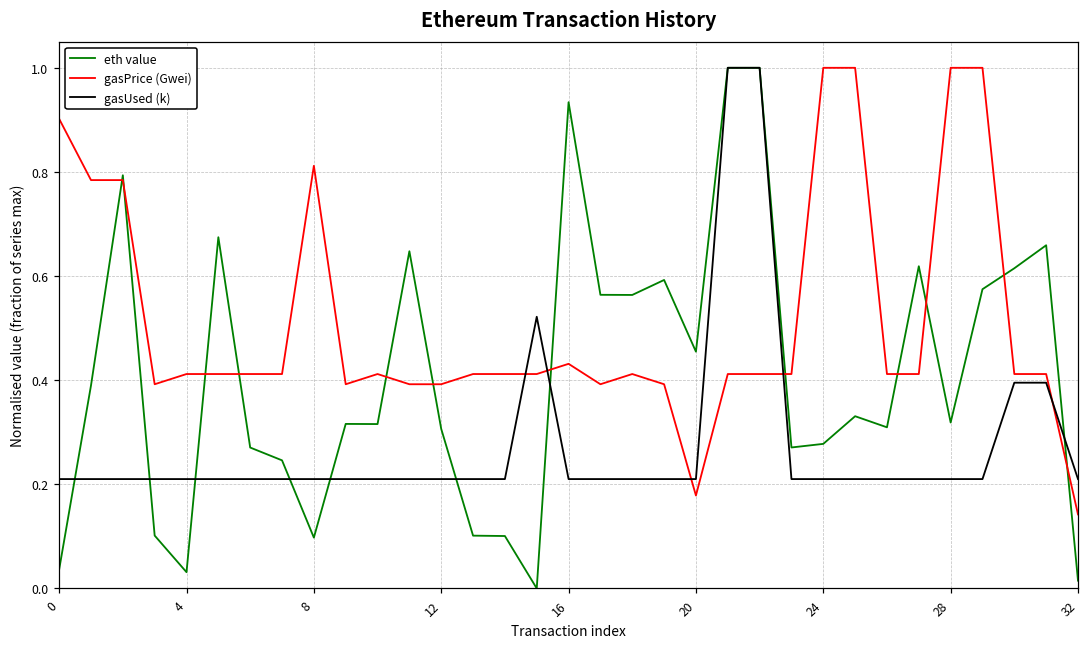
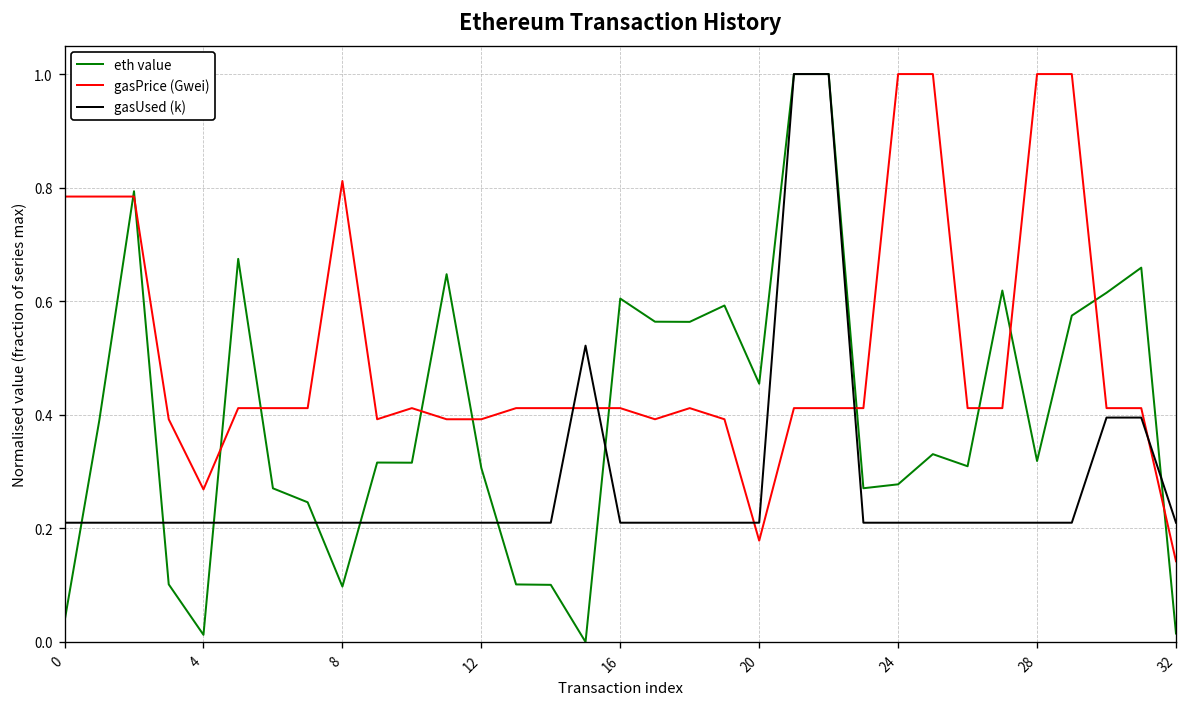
gasPrice (Gwei), 0: 0.90 -> 0.78
eth value, 4: 0.03 -> 0.01
gasPrice (Gwei), 4: 0.41 -> 0.27
eth value, 16: 0.93 -> 0.60
gasPrice (Gwei), 16: 0.43 -> 0.41
